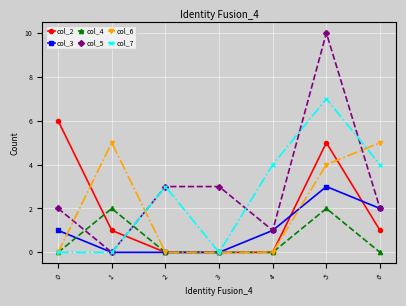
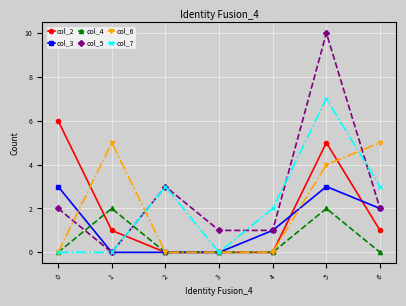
col_3, 0: 1 -> 3
col_5, 3: 3 -> 1
col_7, 4: 4 -> 2
col_7, 6: 4 -> 3
